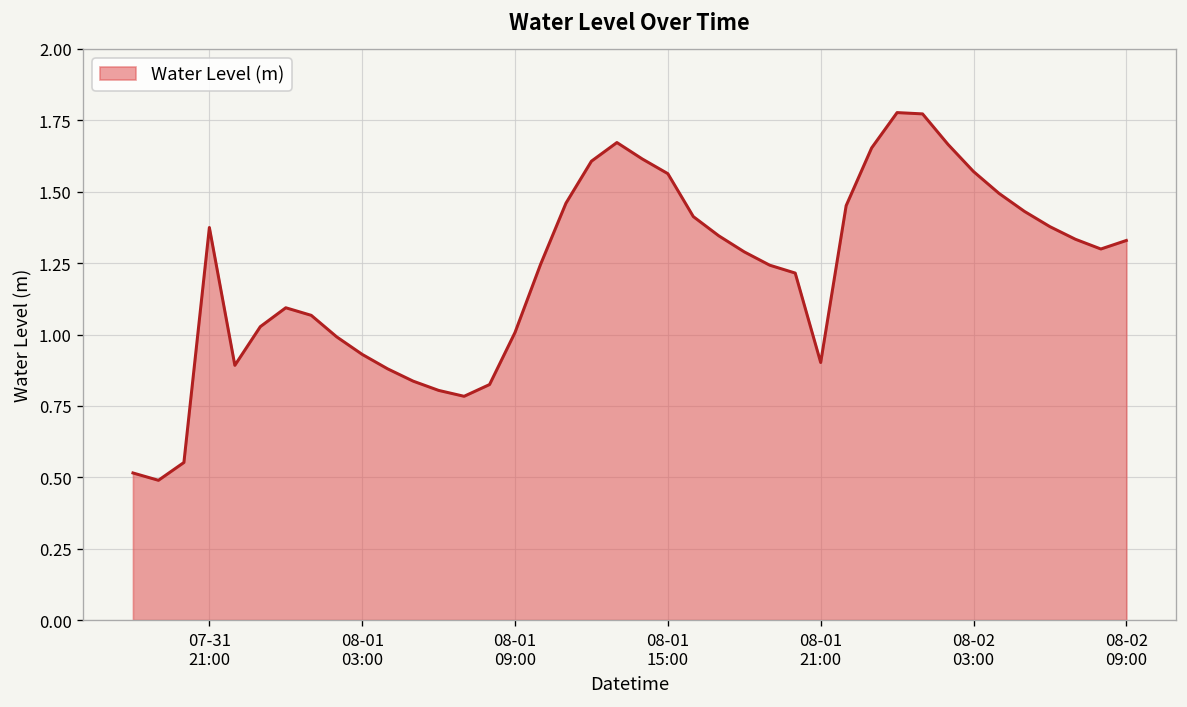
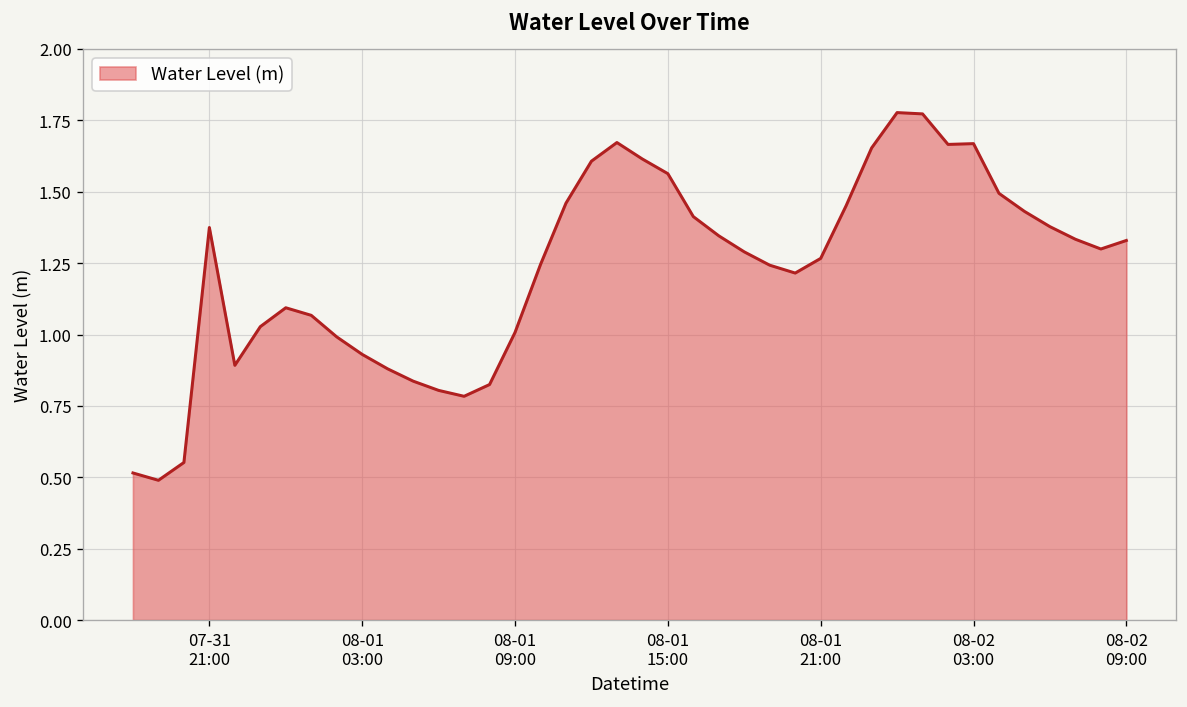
08-01 21:00: 0.90 -> 1.27
08-02 03:00: 1.57 -> 1.67
